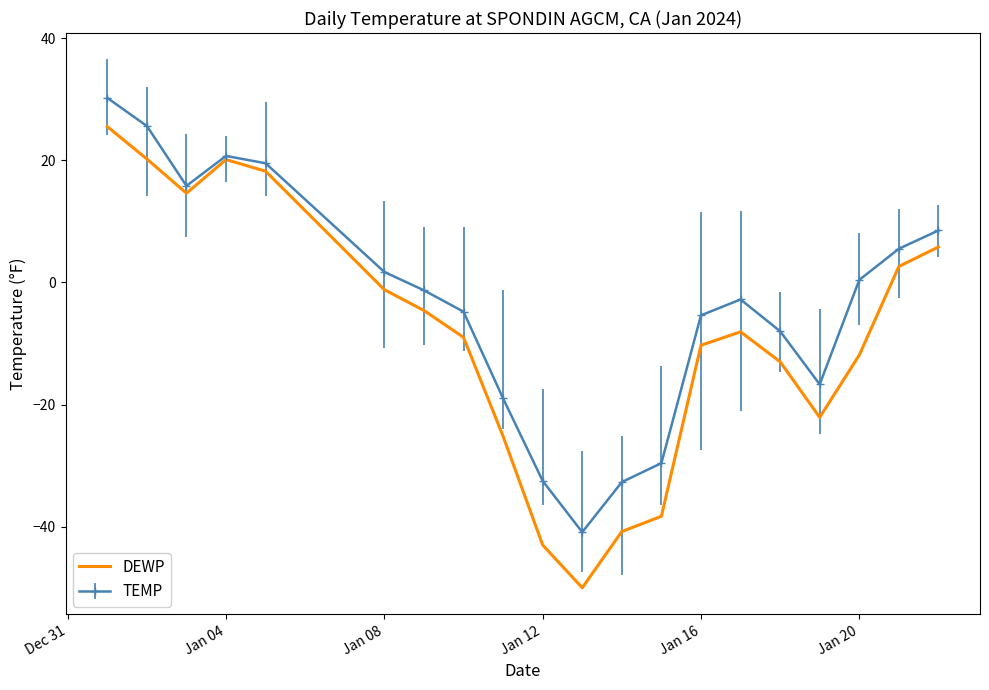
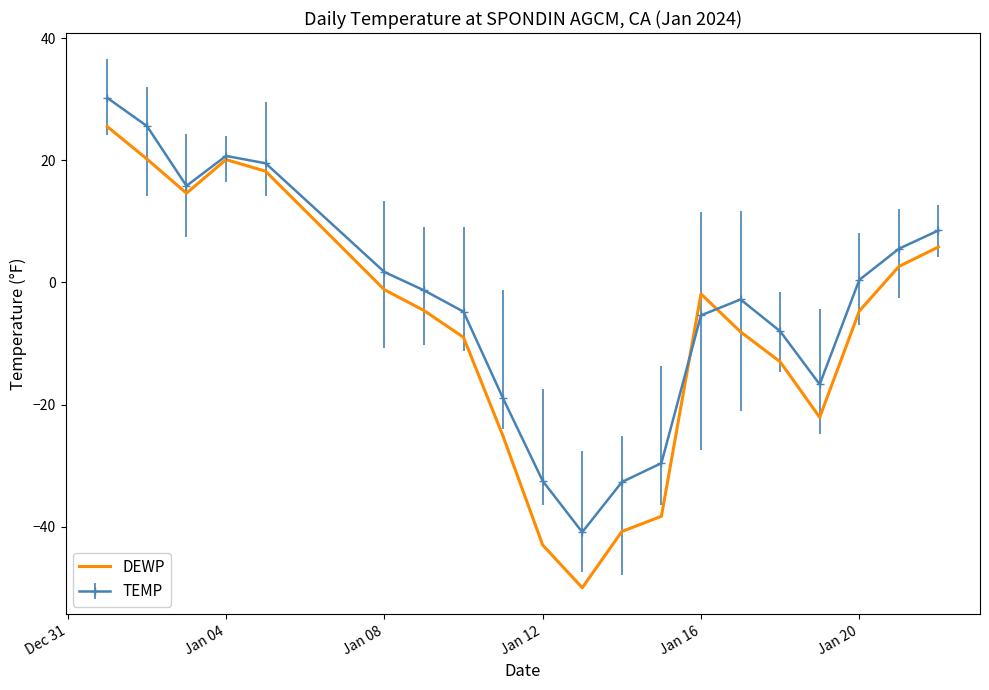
DEWP, Jan 16: -10 -> -2
DEWP, Jan 20: -12 -> -5
